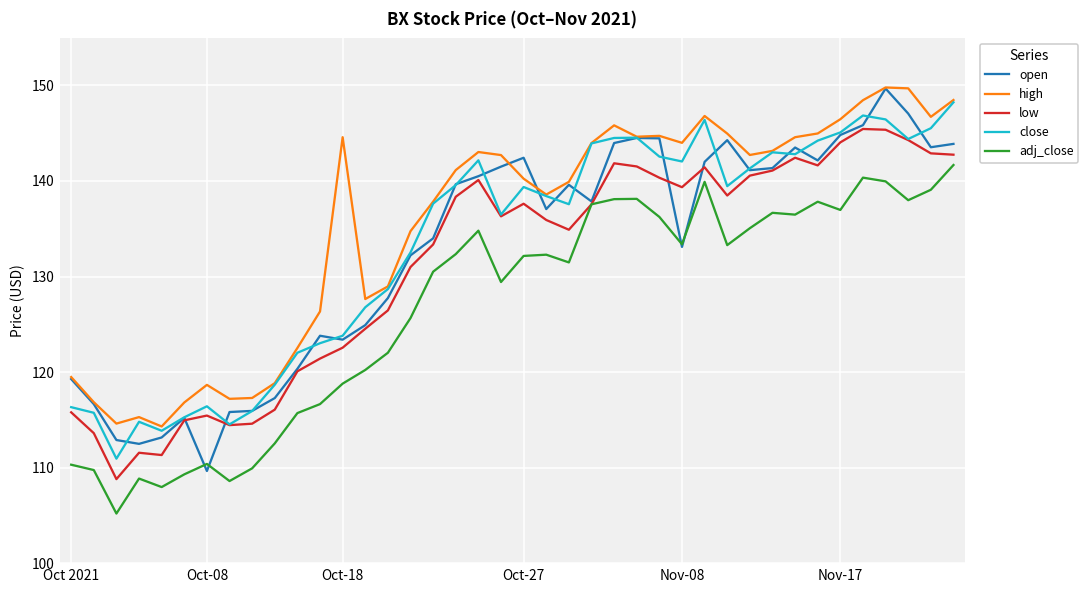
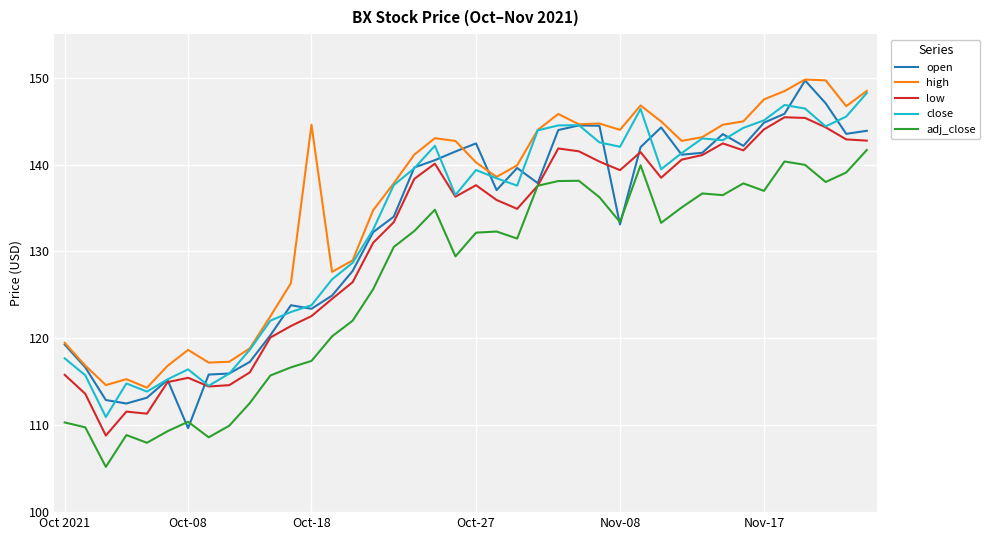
close, Oct 2021: 116 -> 118
adj_close, Oct-18: 119 -> 117
high, Nov-17: 146 -> 147
